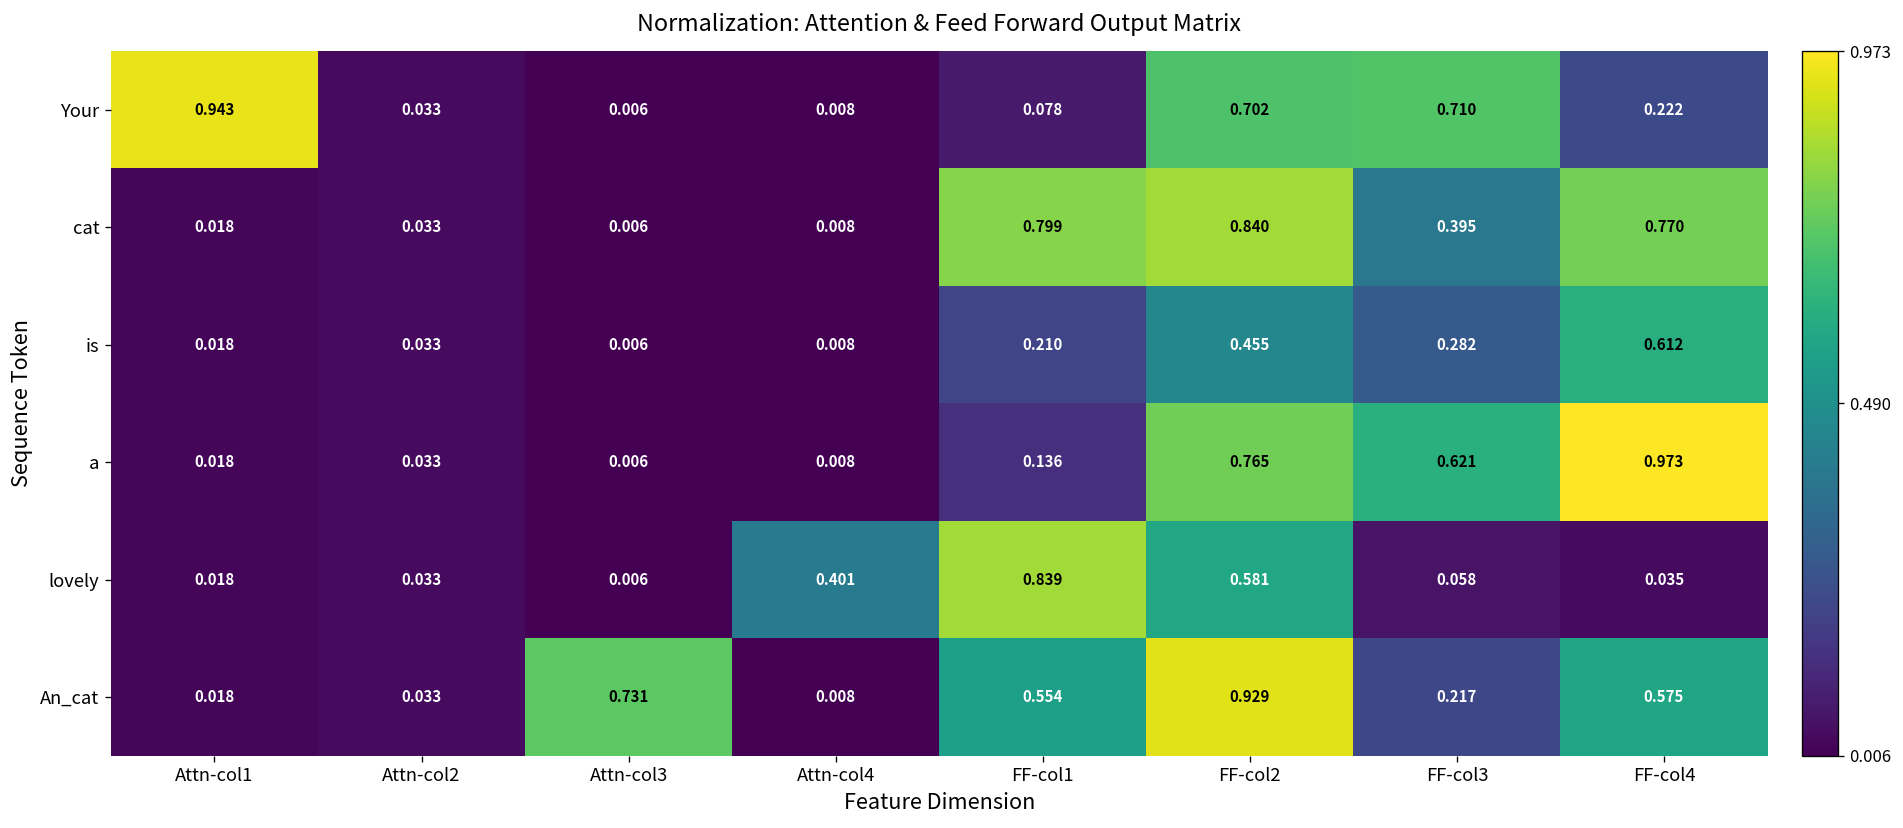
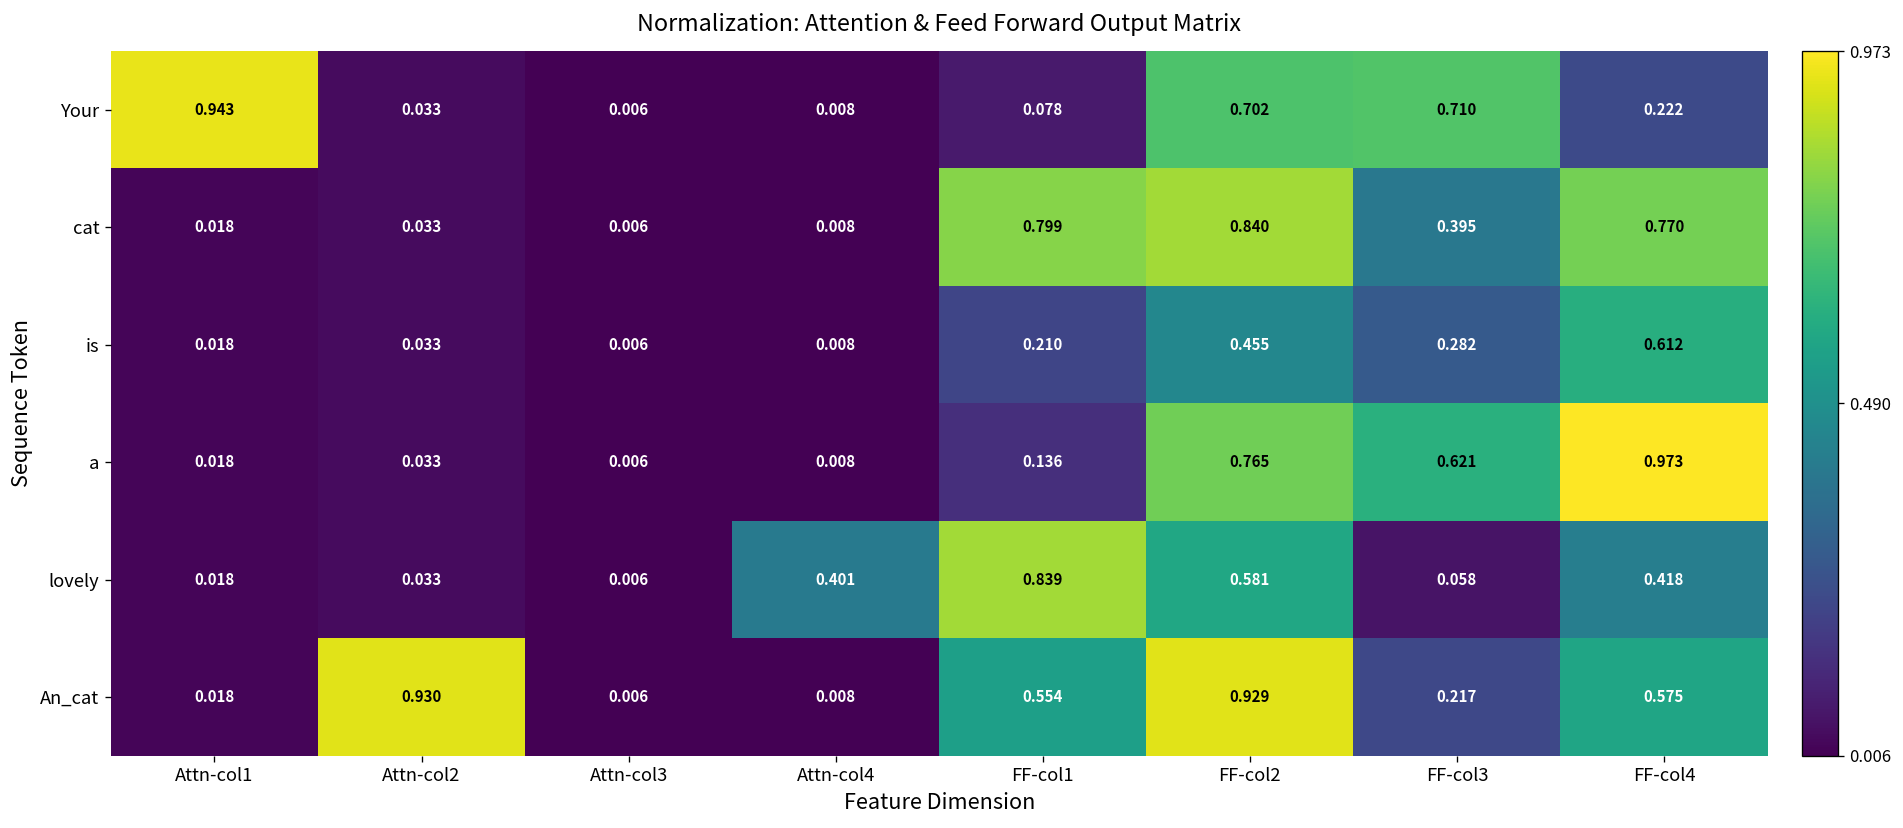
lovely, FF-col4: 0.035 -> 0.418
An_cat, Attn-col2: 0.033 -> 0.930
An_cat, Attn-col3: 0.731 -> 0.006
